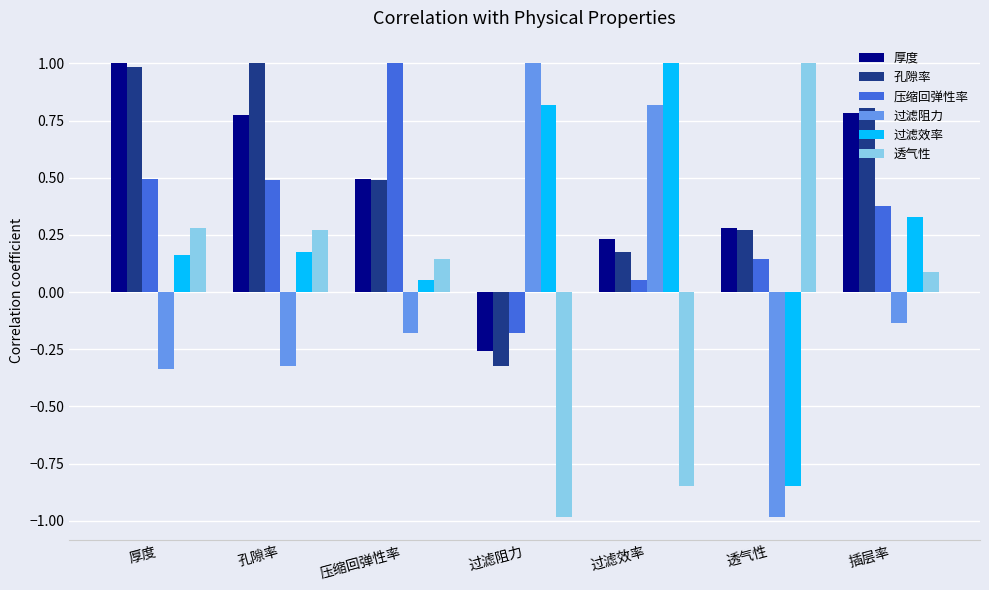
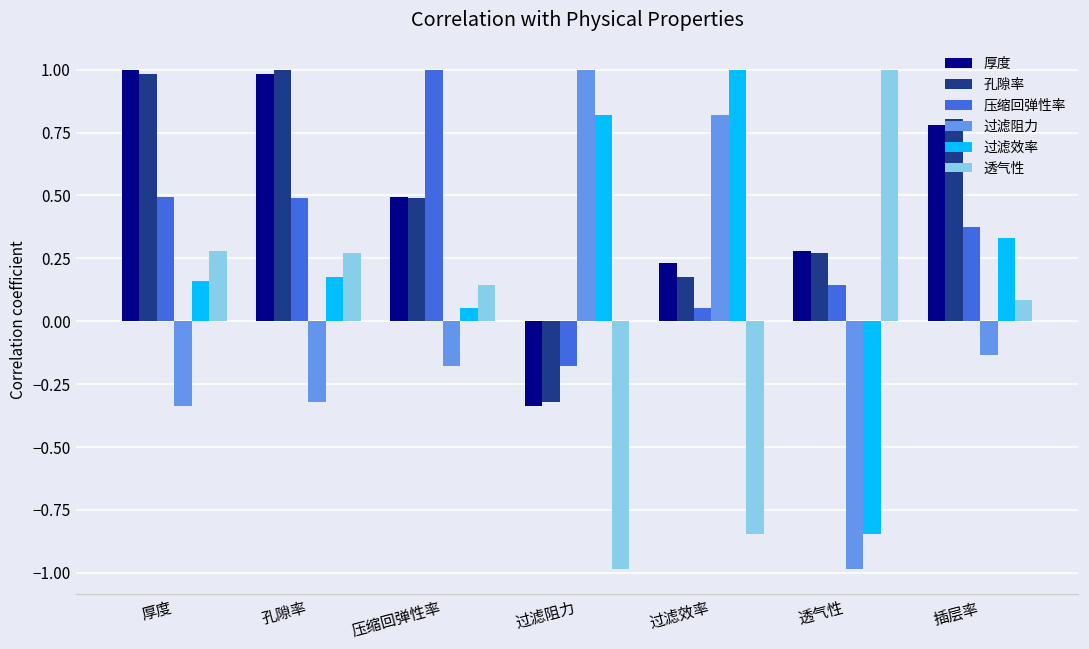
厚度, 孔隙率: 0.77 -> 0.98
厚度, 过滤阻力: -0.26 -> -0.34
